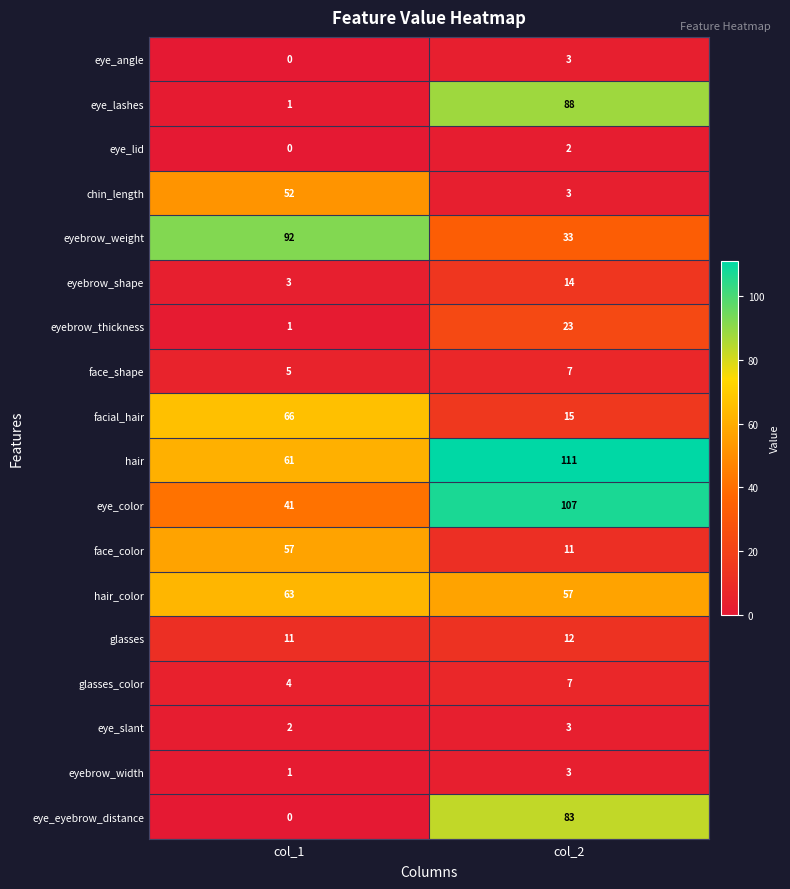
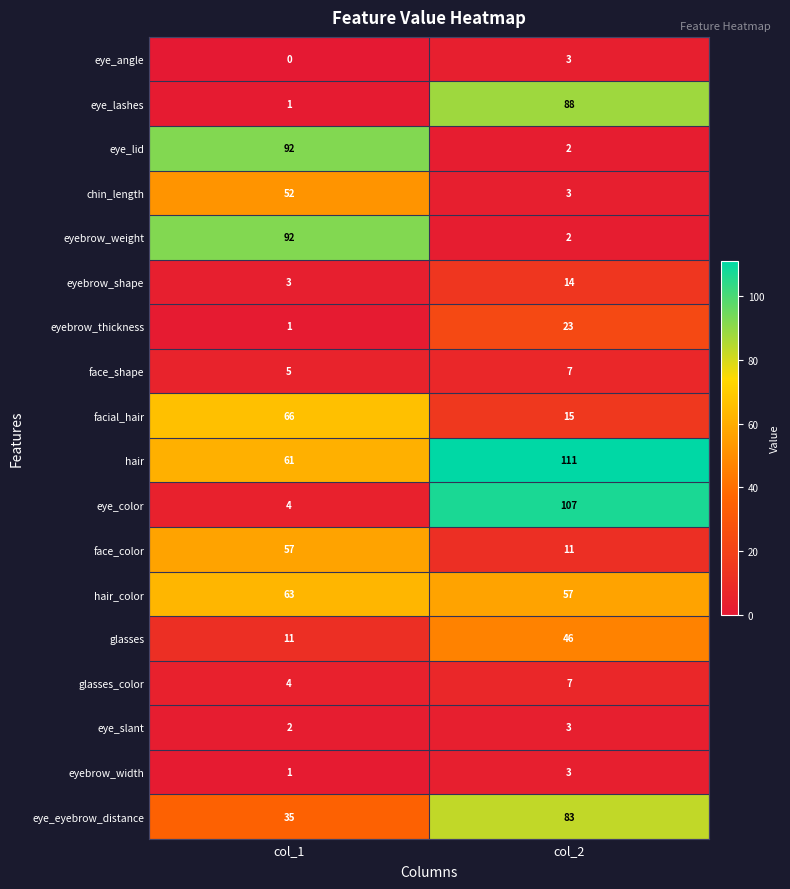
eye_lid, col_1: 0 -> 92
eyebrow_weight, col_2: 33 -> 2
eye_color, col_1: 41 -> 4
glasses, col_2: 12 -> 46
eye_eyebrow_distance, col_1: 0 -> 35
